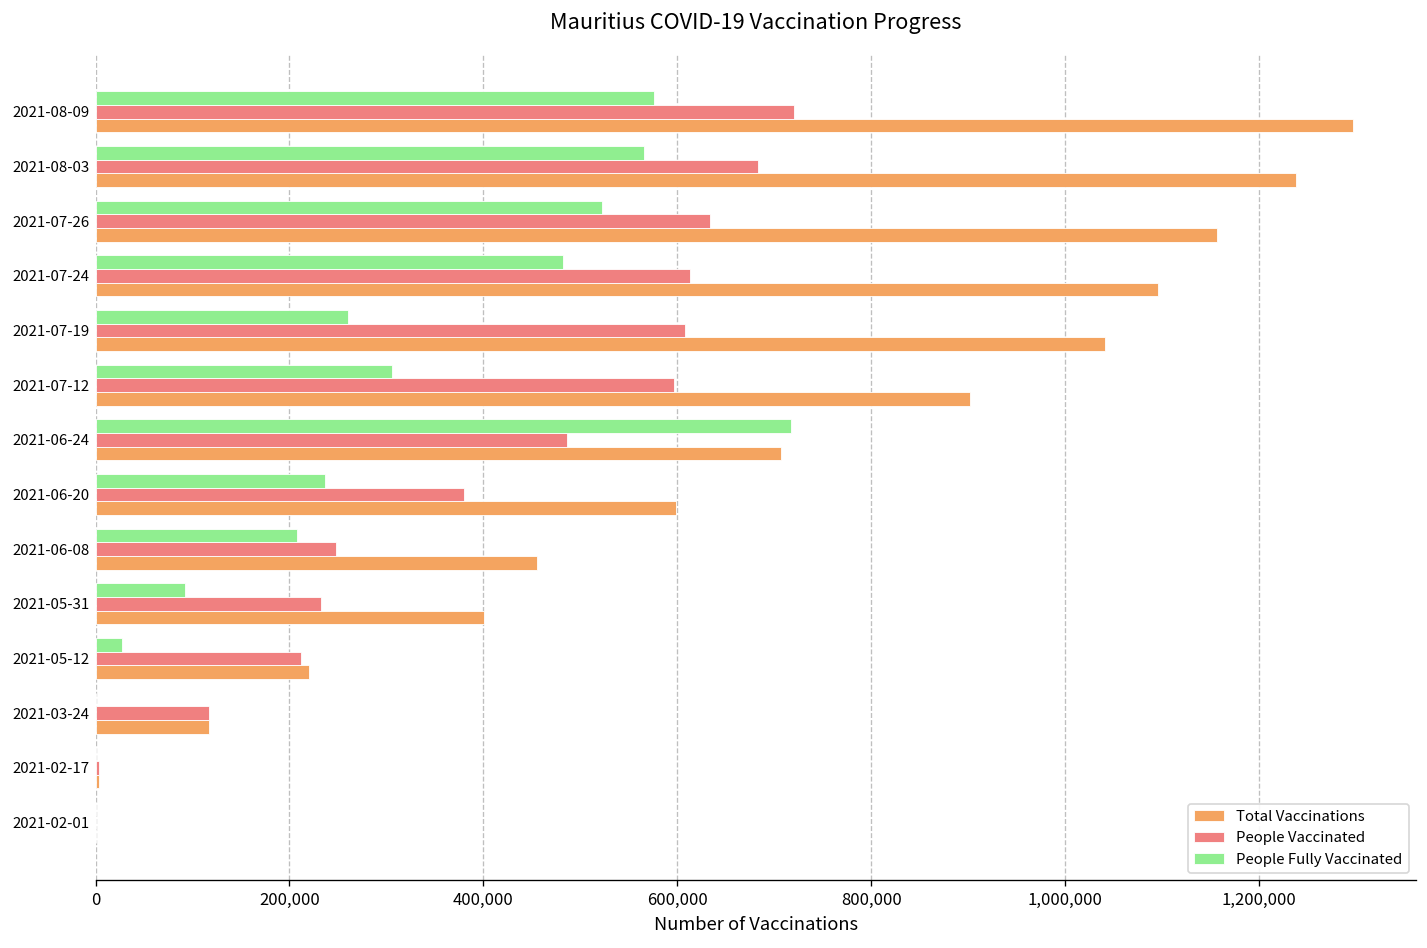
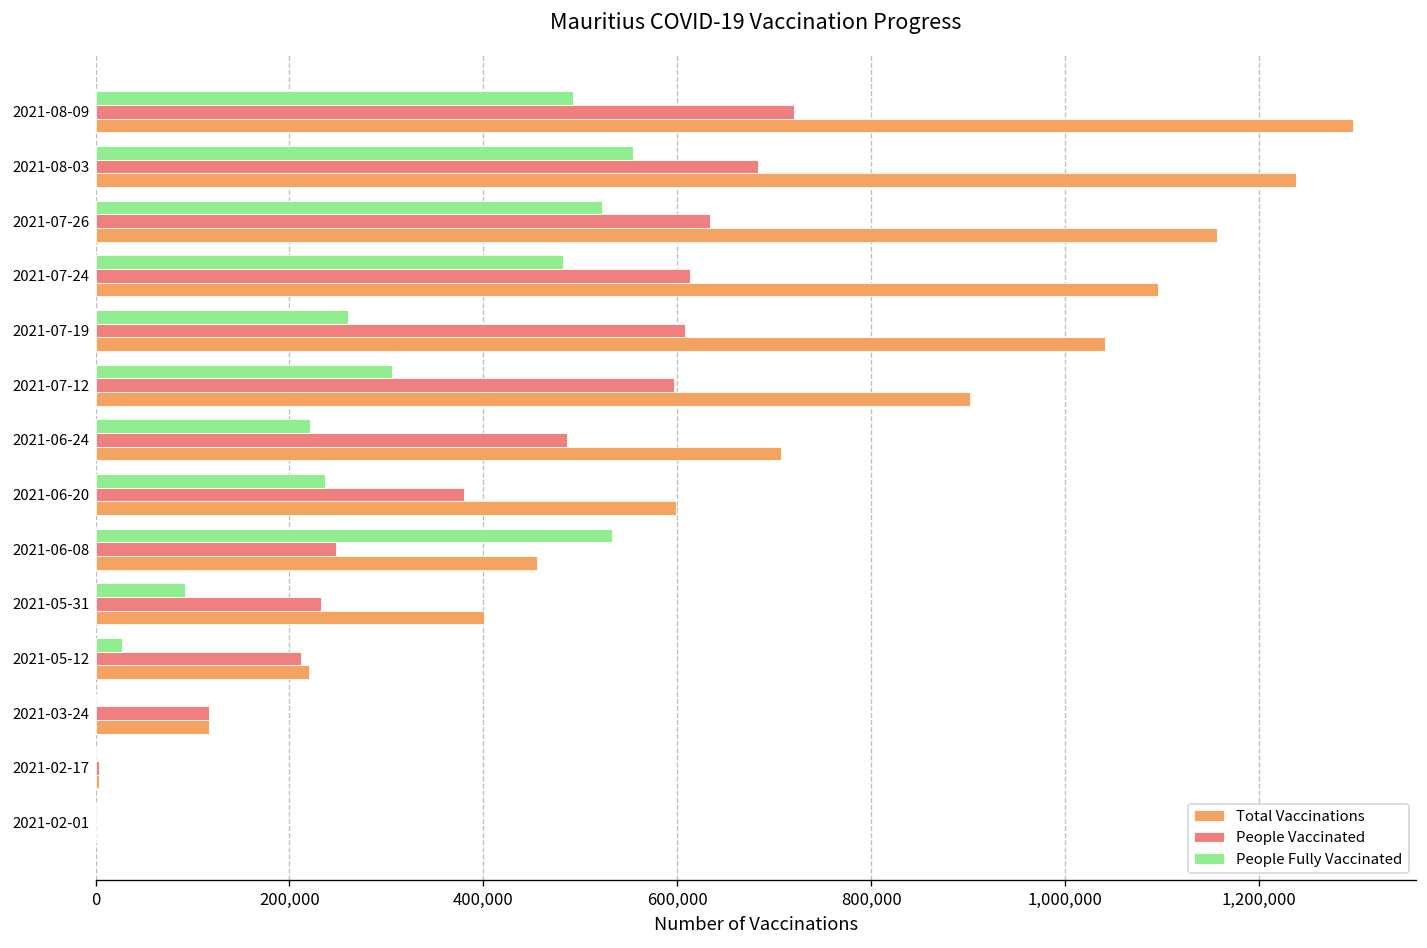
People Fully Vaccinated, 2021-08-09: 580,000 -> 490,000
People Fully Vaccinated, 2021-08-03: 570,000 -> 550,000
People Fully Vaccinated, 2021-06-24: 720,000 -> 220,000
People Fully Vaccinated, 2021-06-08: 210,000 -> 530,000
